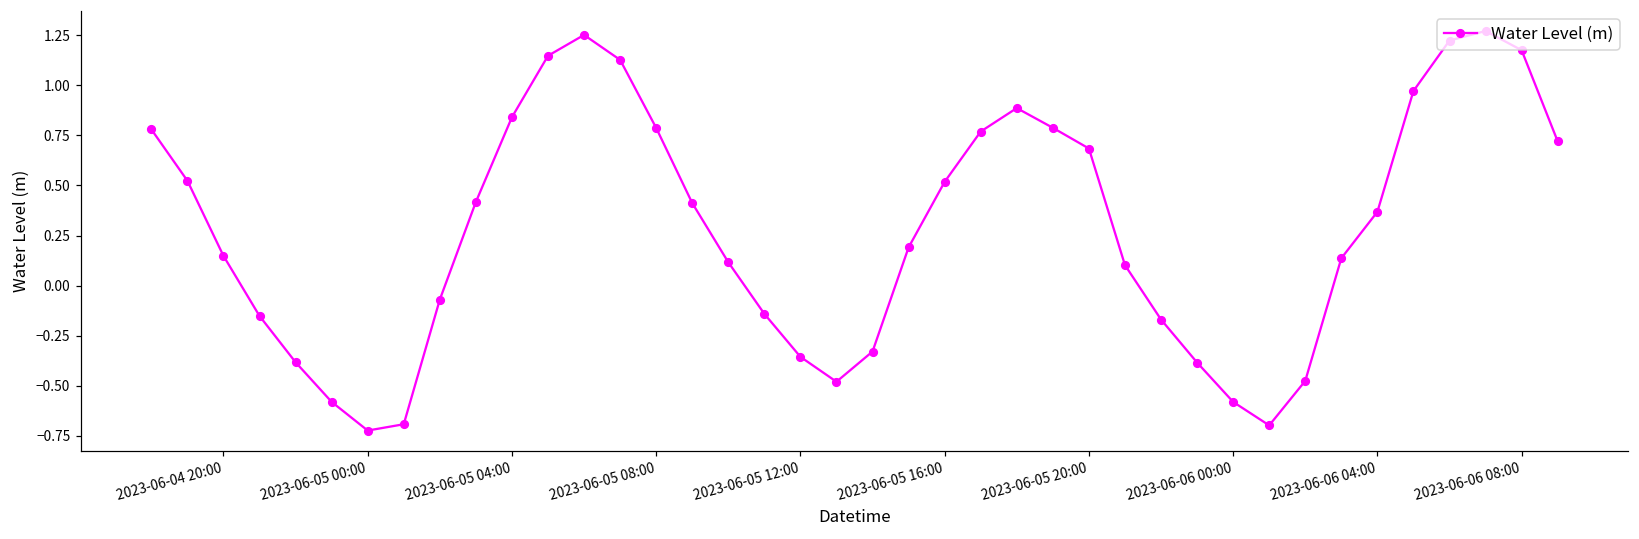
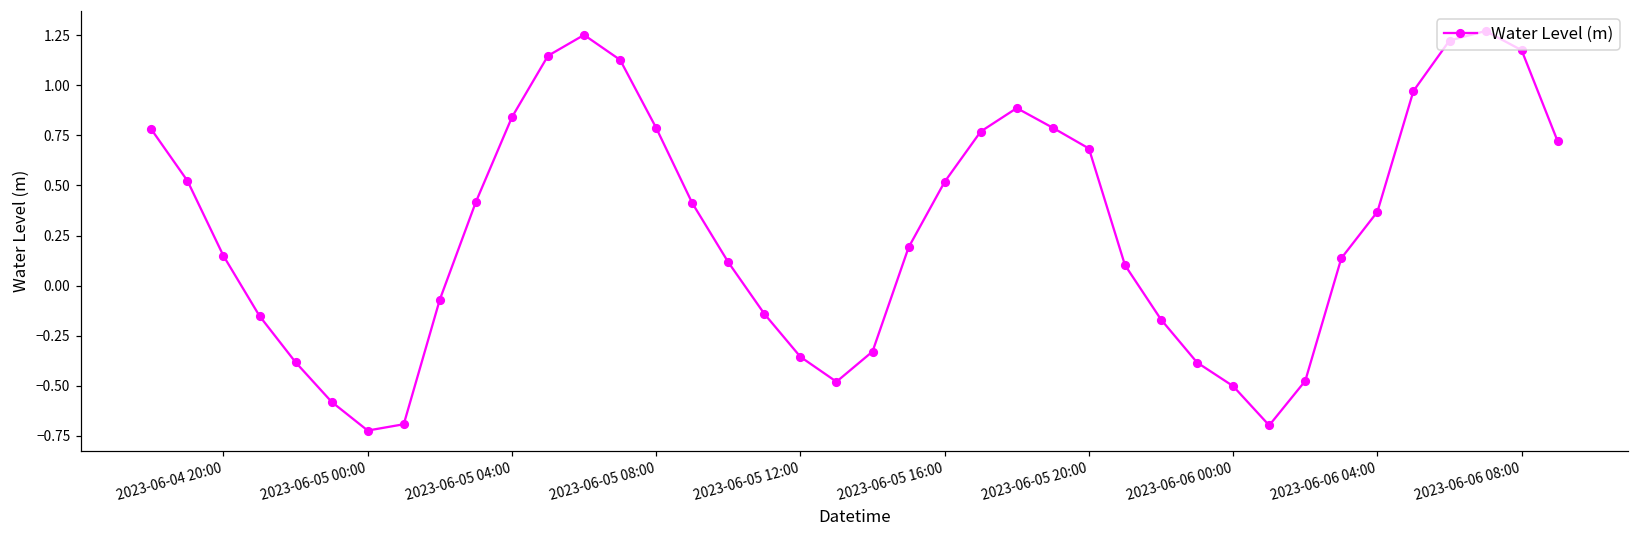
2023-06-06 00:00: -0.58 -> -0.50
